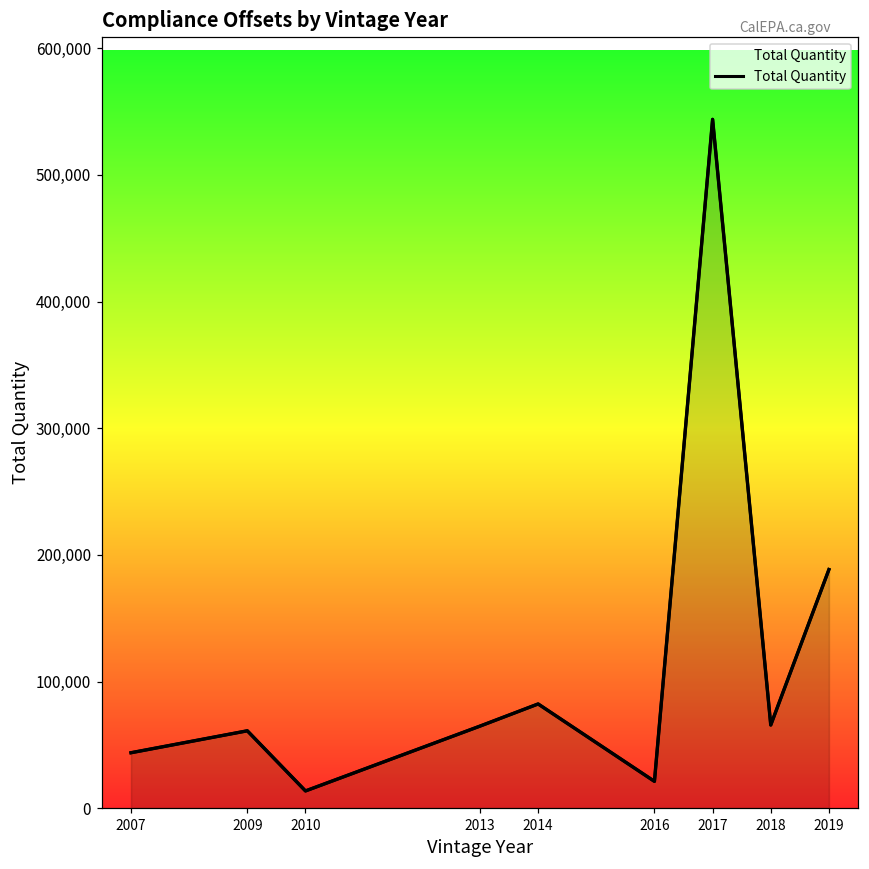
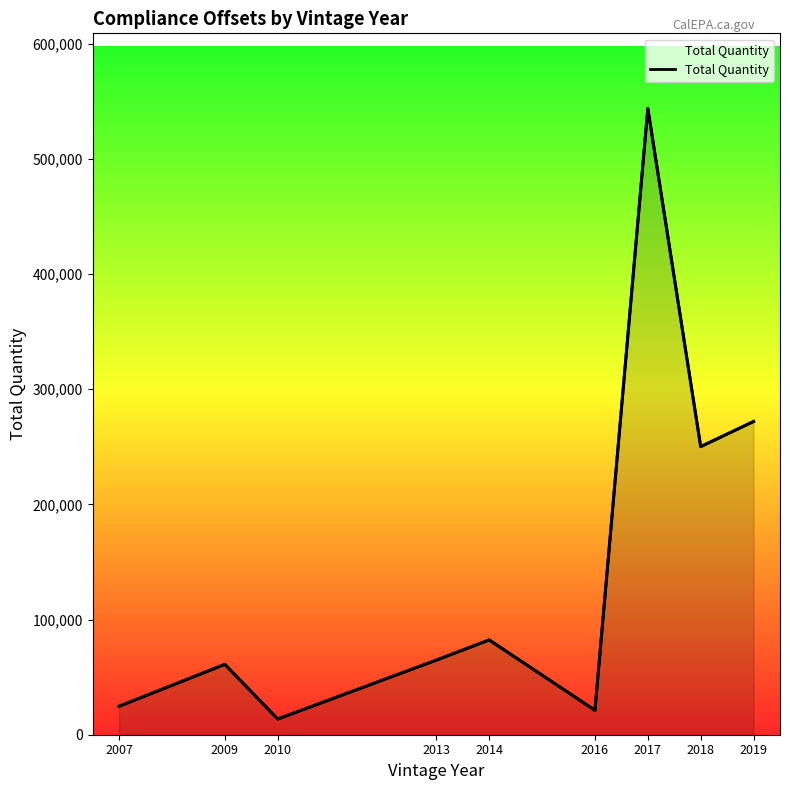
2007: 44,000 -> 25,000
2018: 66,000 -> 250,000
2019: 188,000 -> 272,000
